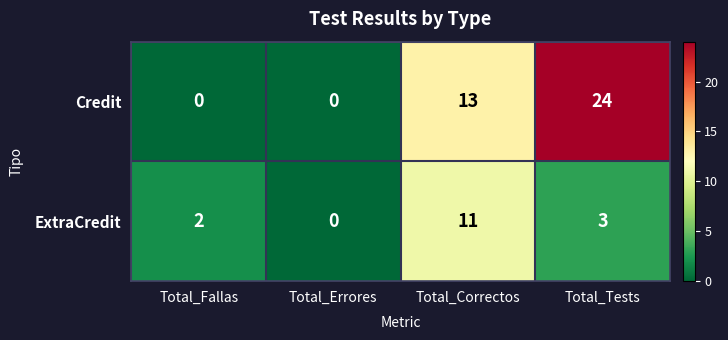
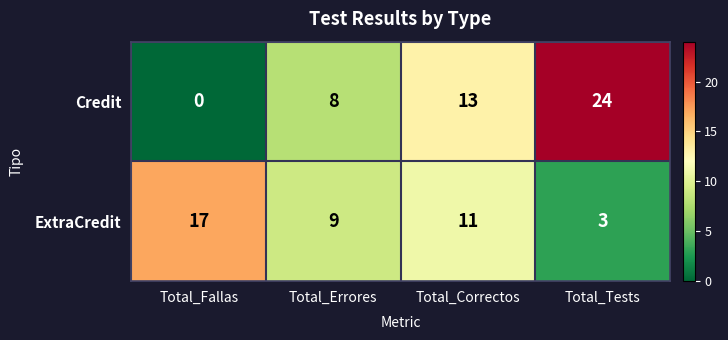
Credit, Total_Errores: 0 -> 8
ExtraCredit, Total_Fallas: 2 -> 17
ExtraCredit, Total_Errores: 0 -> 9
